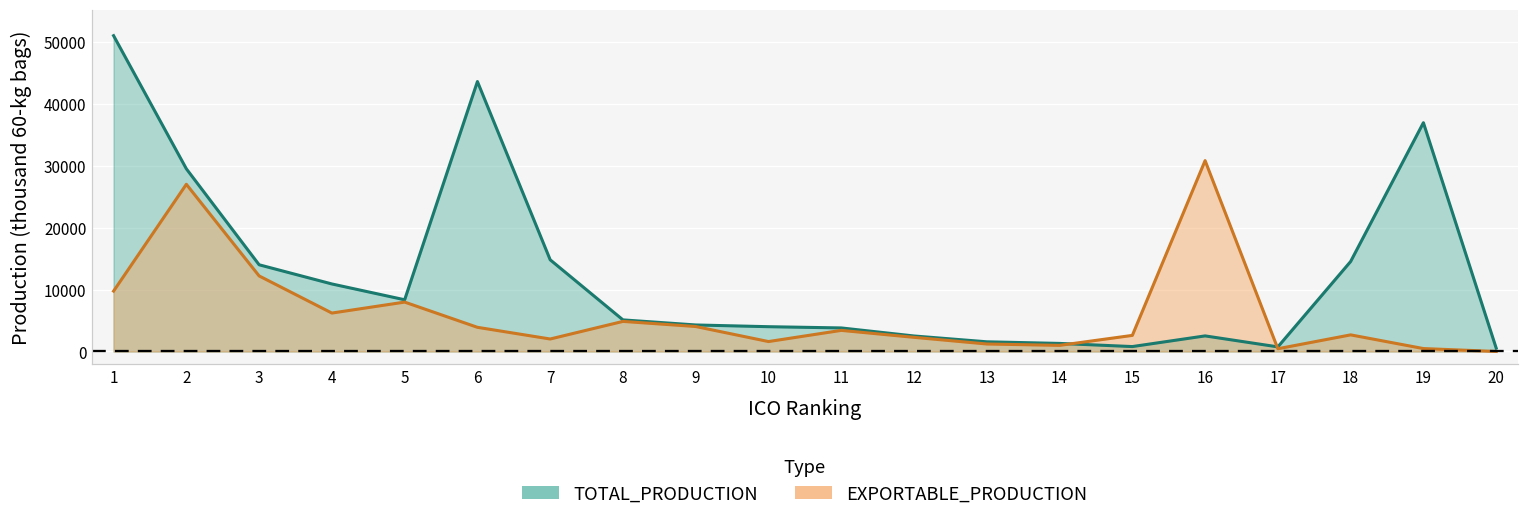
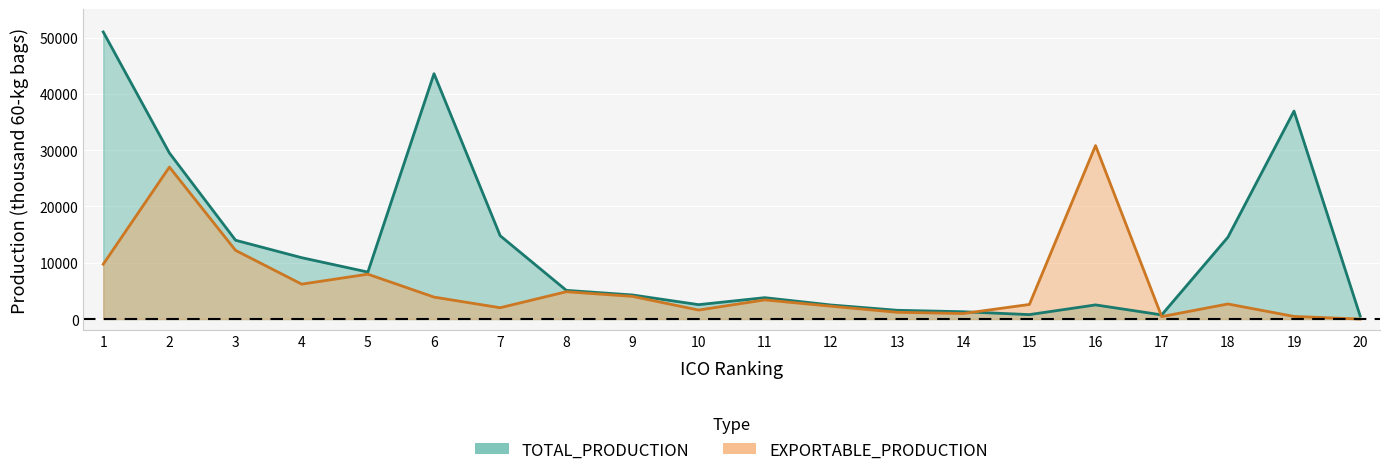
TOTAL_PRODUCTION, 10: 4000 -> 3000
